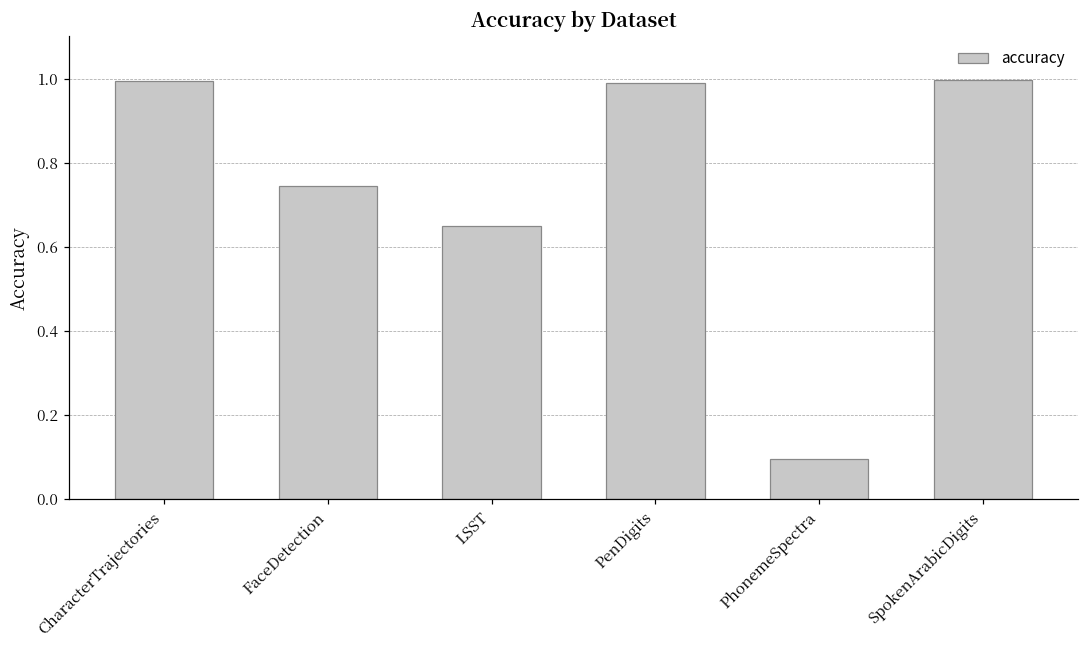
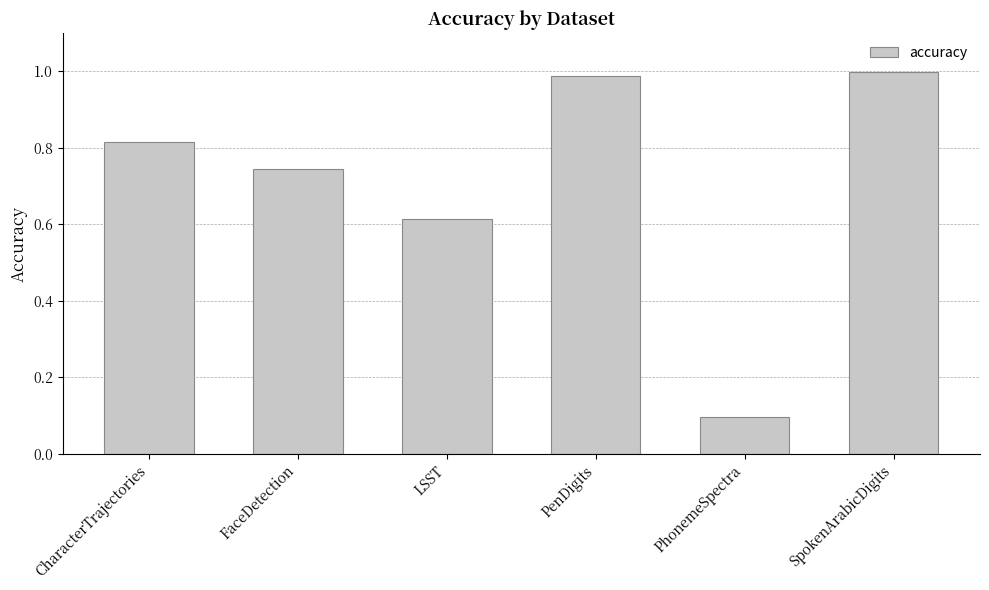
CharacterTrajectories: 1.00 -> 0.82
LSST: 0.65 -> 0.61
